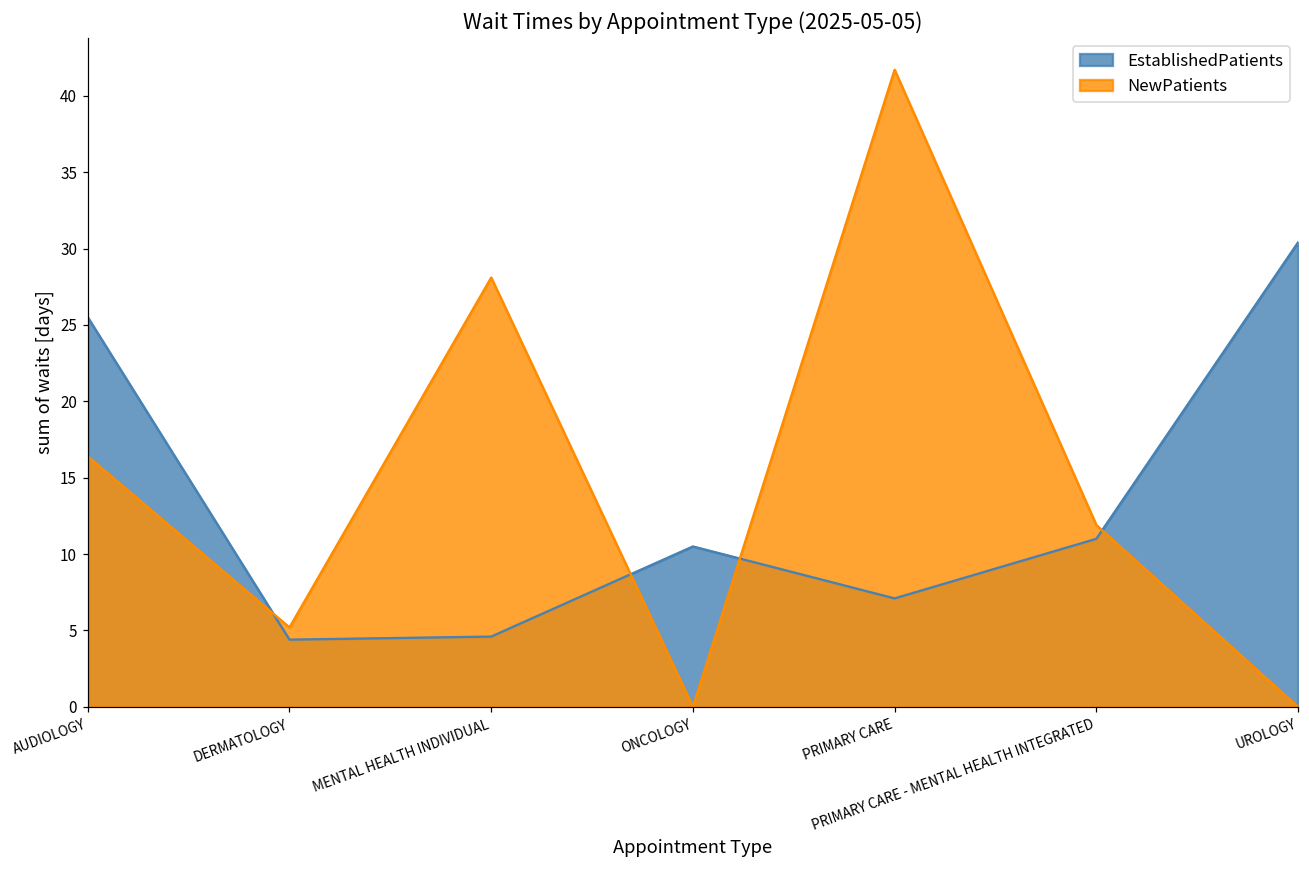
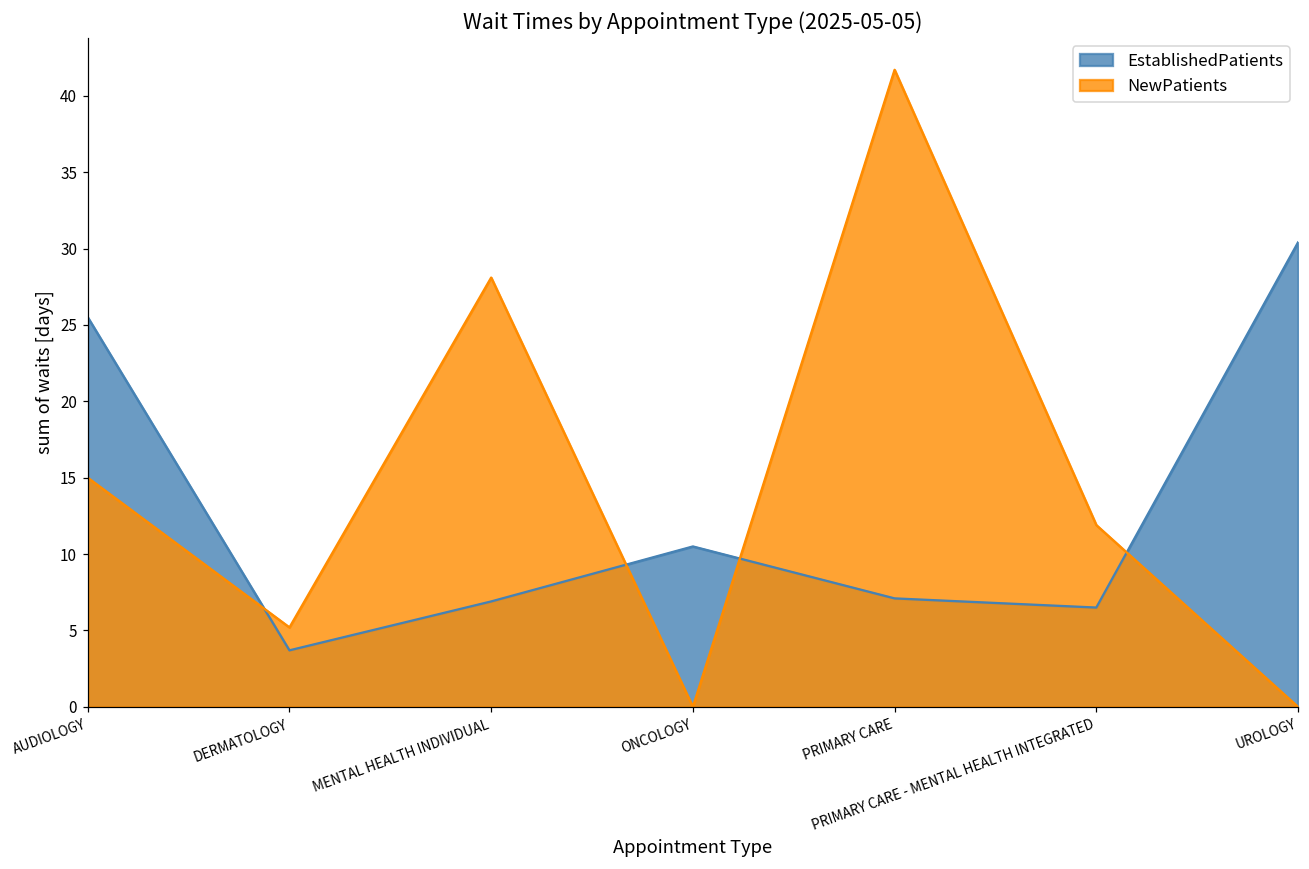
NewPatients, AUDIOLOGY: 16.4 -> 15.0
EstablishedPatients, DERMATOLOGY: 4.4 -> 3.7
EstablishedPatients, MENTAL HEALTH INDIVIDUAL: 4.6 -> 6.9
EstablishedPatients, PRIMARY CARE - MENTAL HEALTH INTEGRATED: 11.0 -> 6.5
